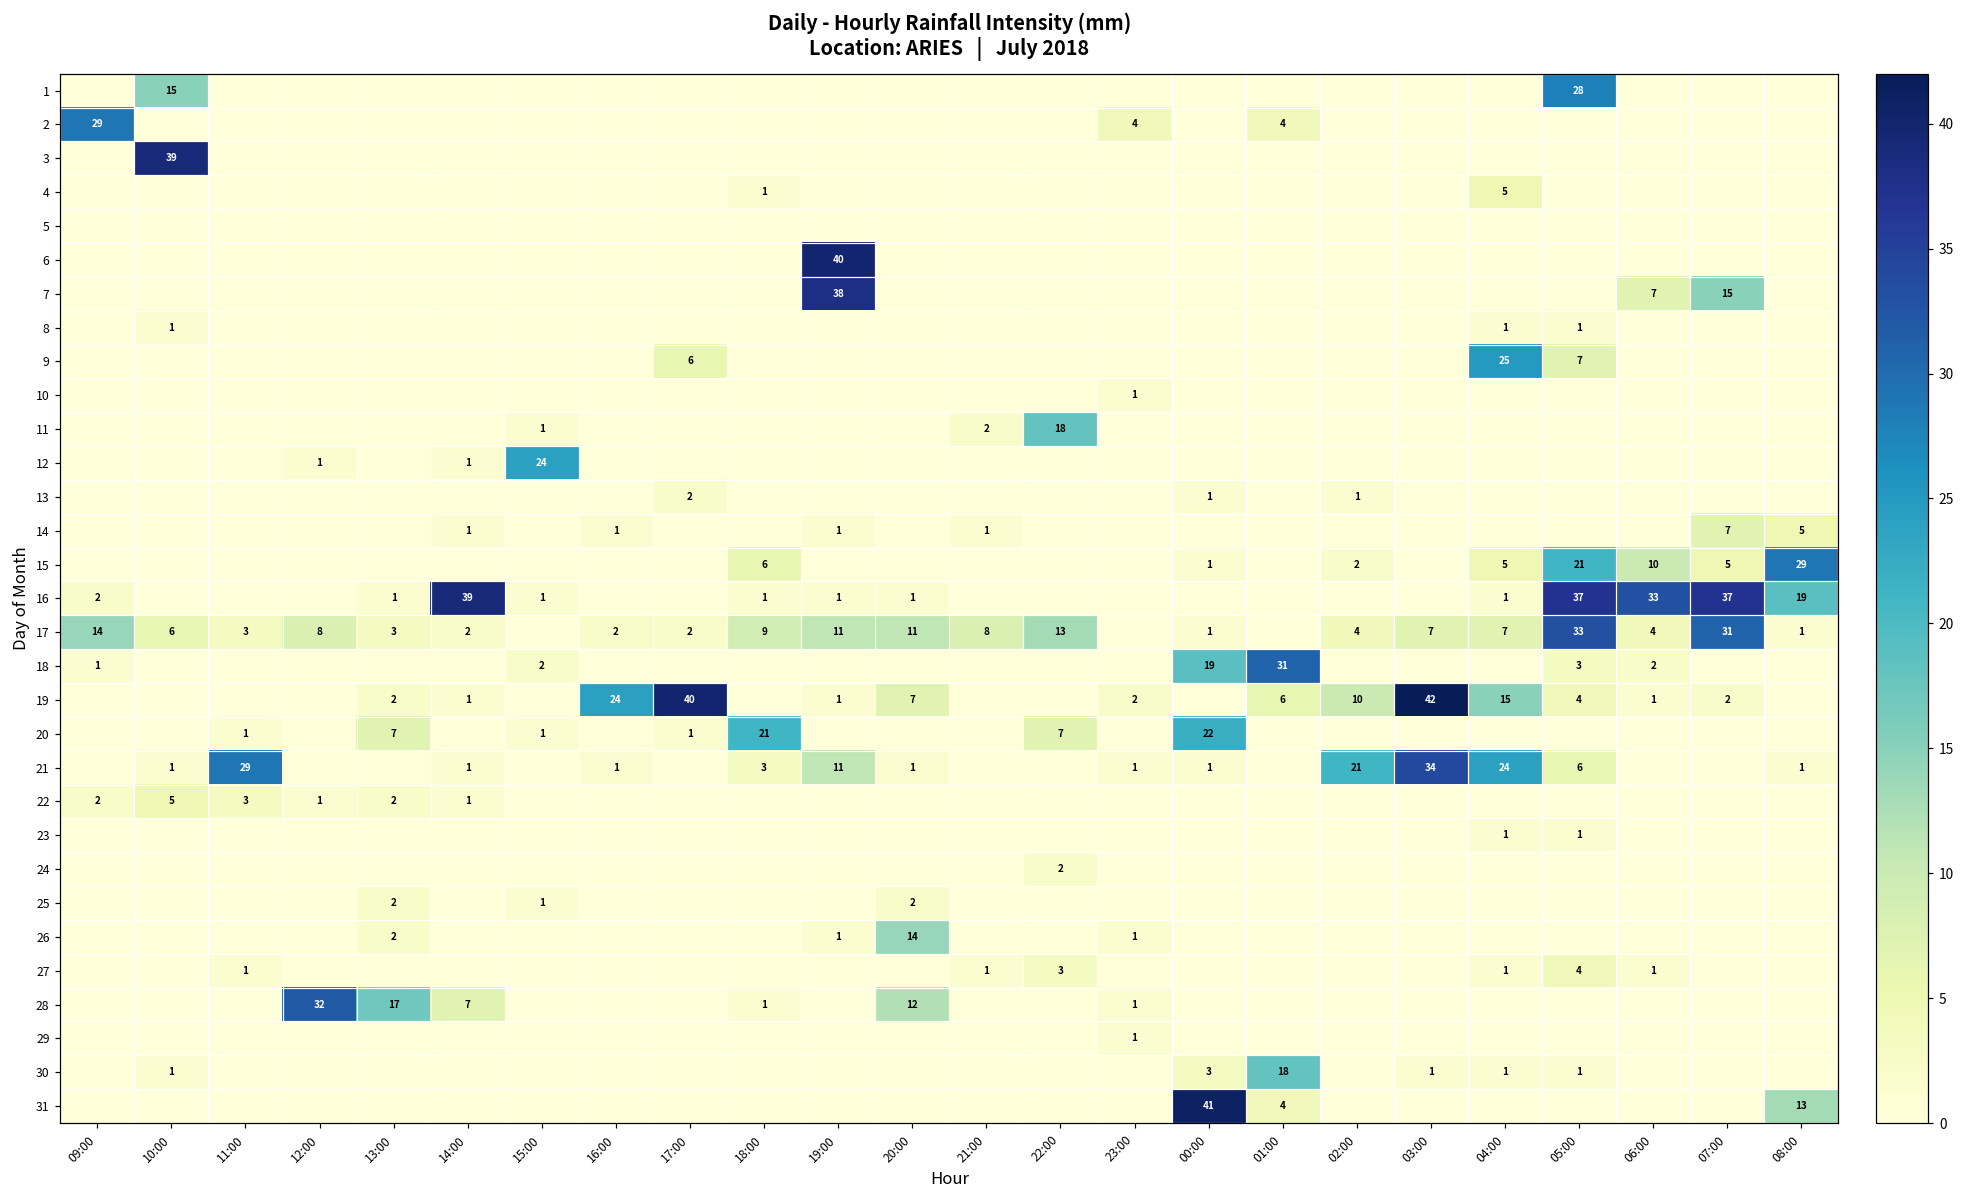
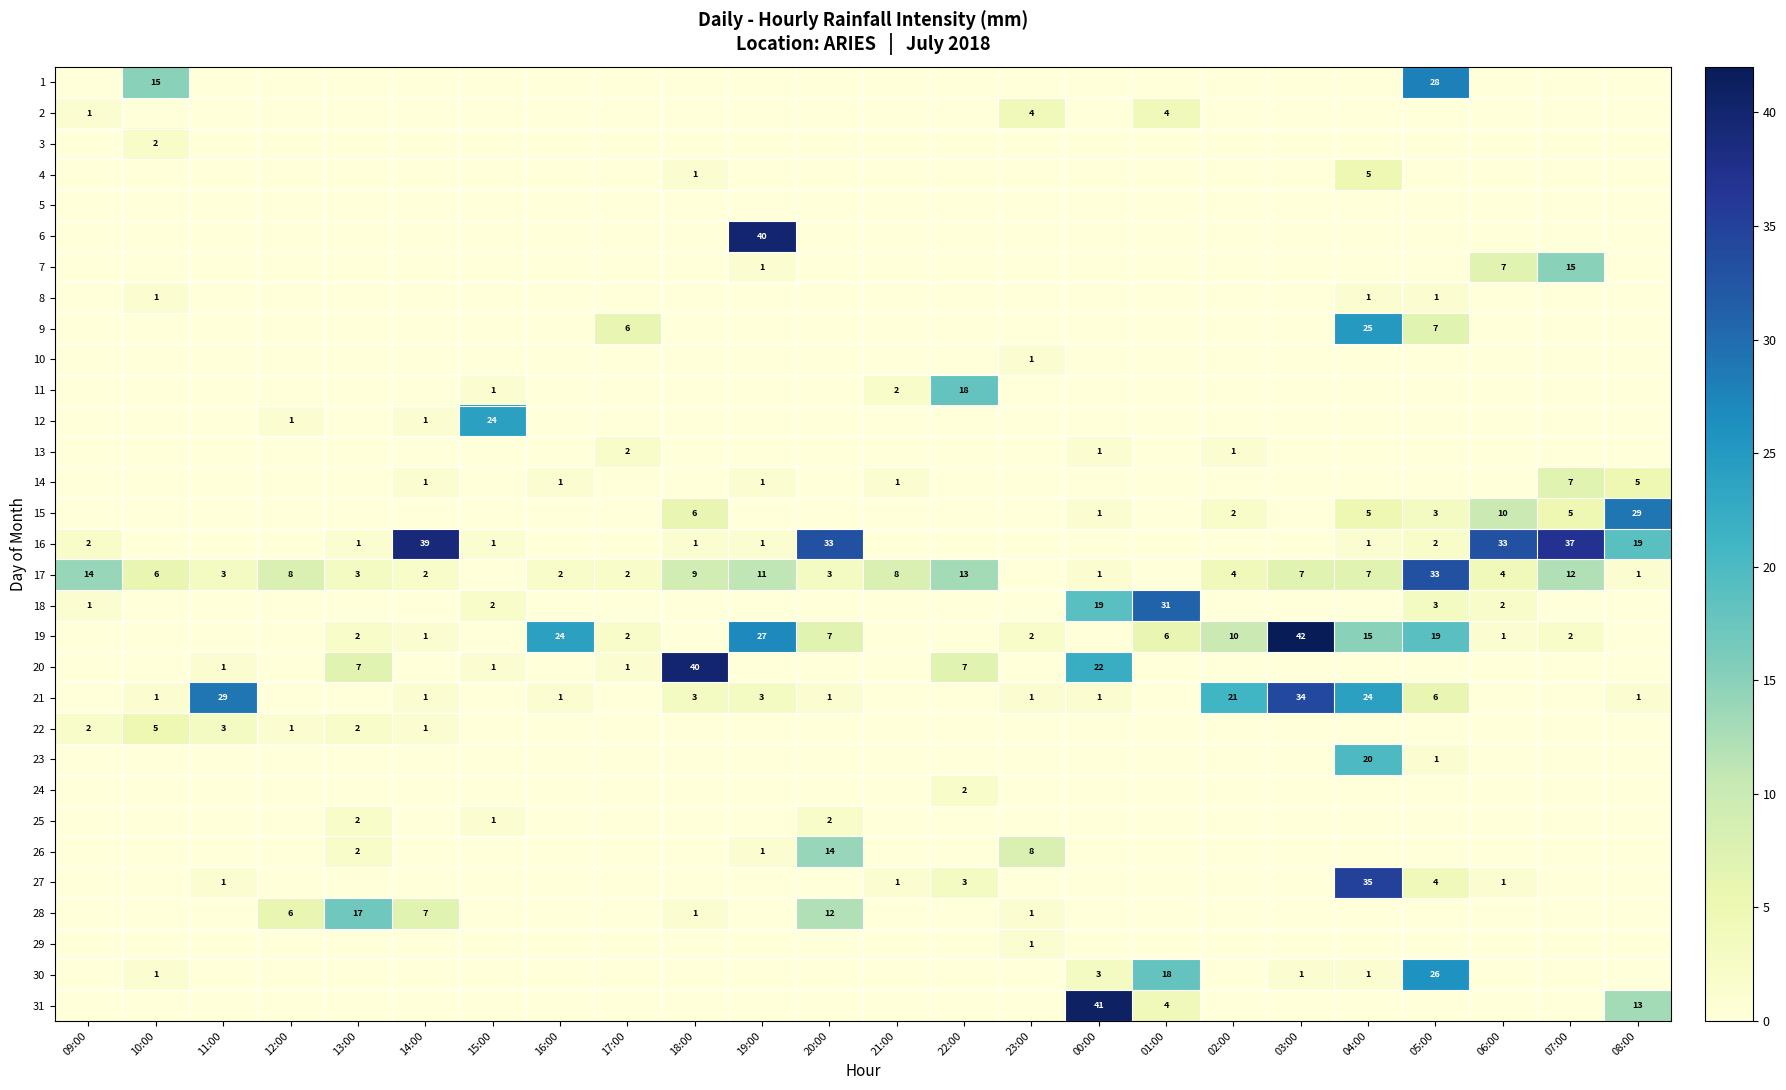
2, 09:00: 29 -> 1
3, 10:00: 39 -> 2
7, 19:00: 38 -> 1
15, 05:00: 21 -> 3
16, 20:00: 1 -> 33
16, 05:00: 37 -> 2
17, 20:00: 11 -> 3
17, 07:00: 31 -> 12
19, 17:00: 40 -> 2
19, 19:00: 1 -> 27
19, 05:00: 4 -> 19
20, 18:00: 21 -> 40
21, 19:00: 11 -> 3
23, 04:00: 1 -> 20
26, 23:00: 1 -> 8
27, 04:00: 1 -> 35
28, 12:00: 32 -> 6
30, 05:00: 1 -> 26
